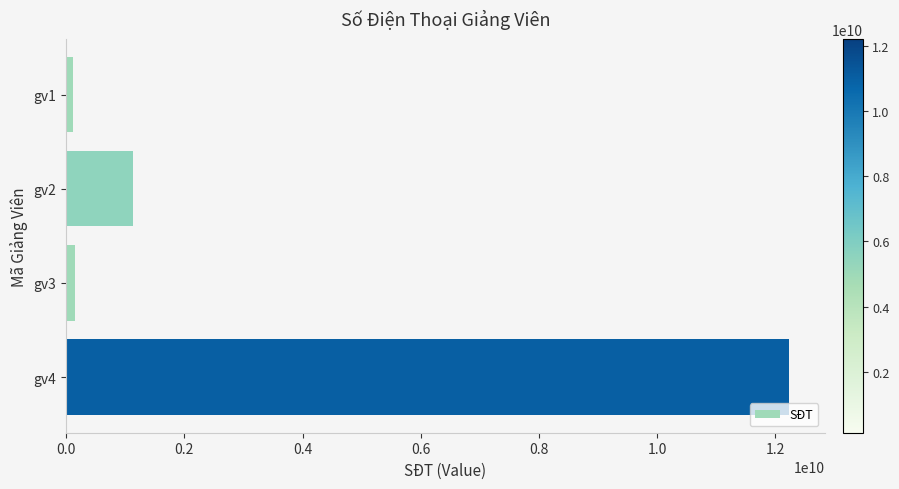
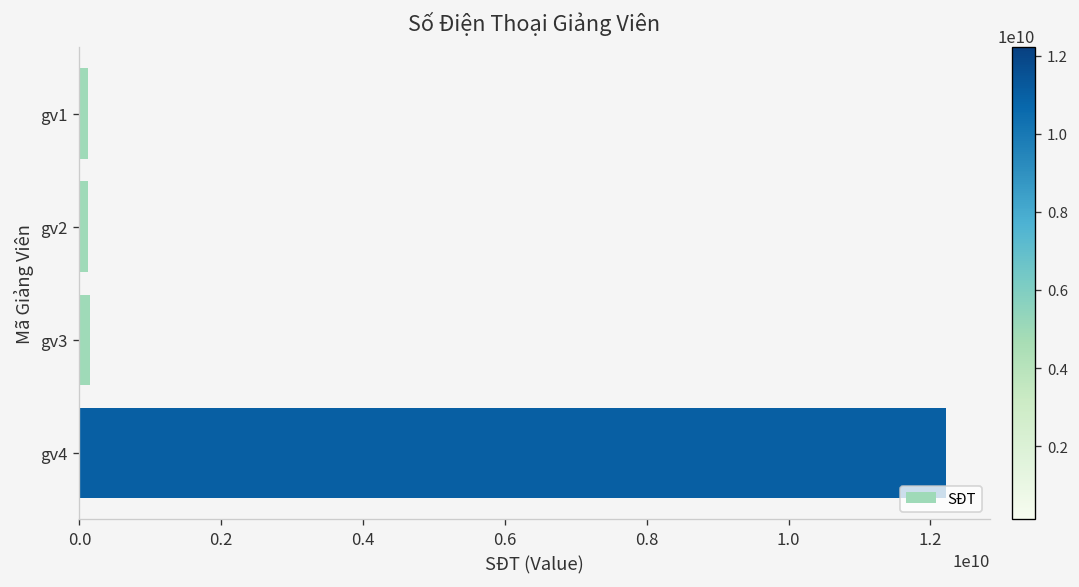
gv2: 1100000000 -> 100000000
